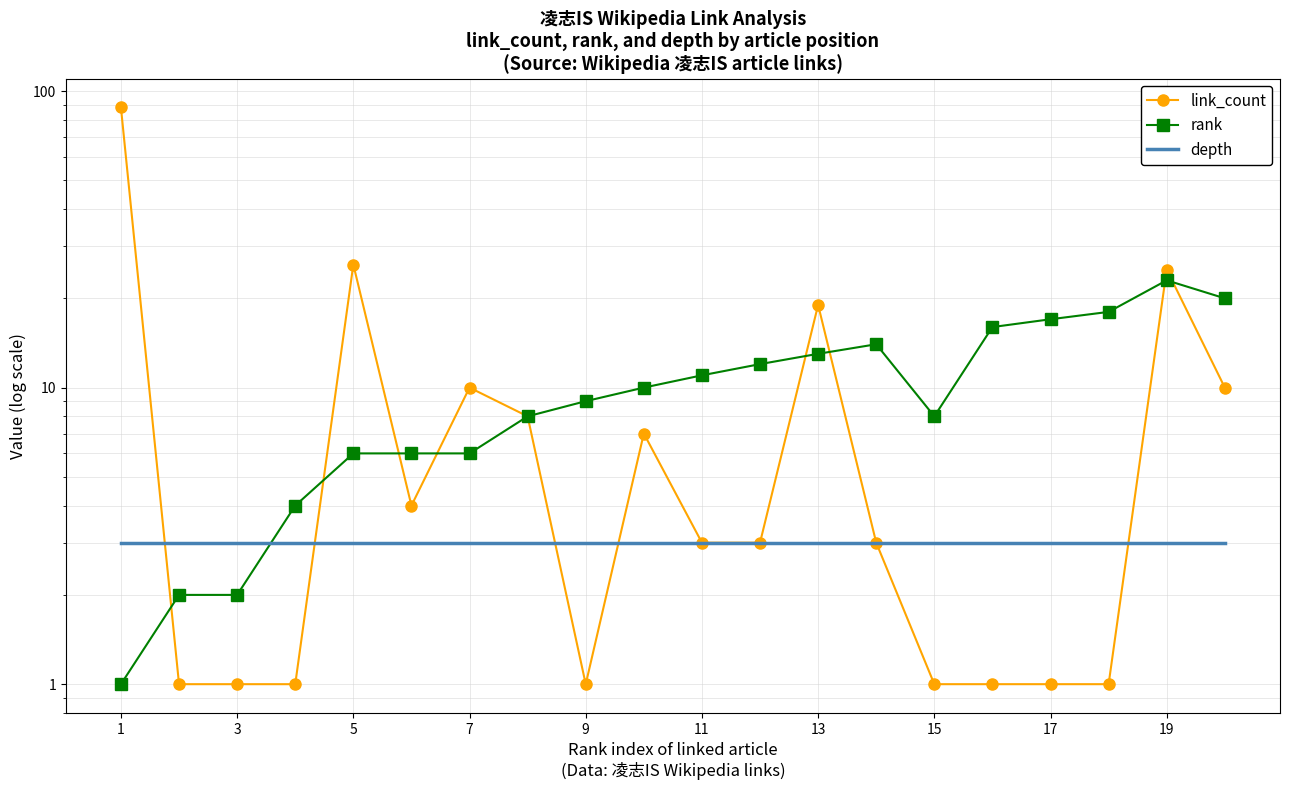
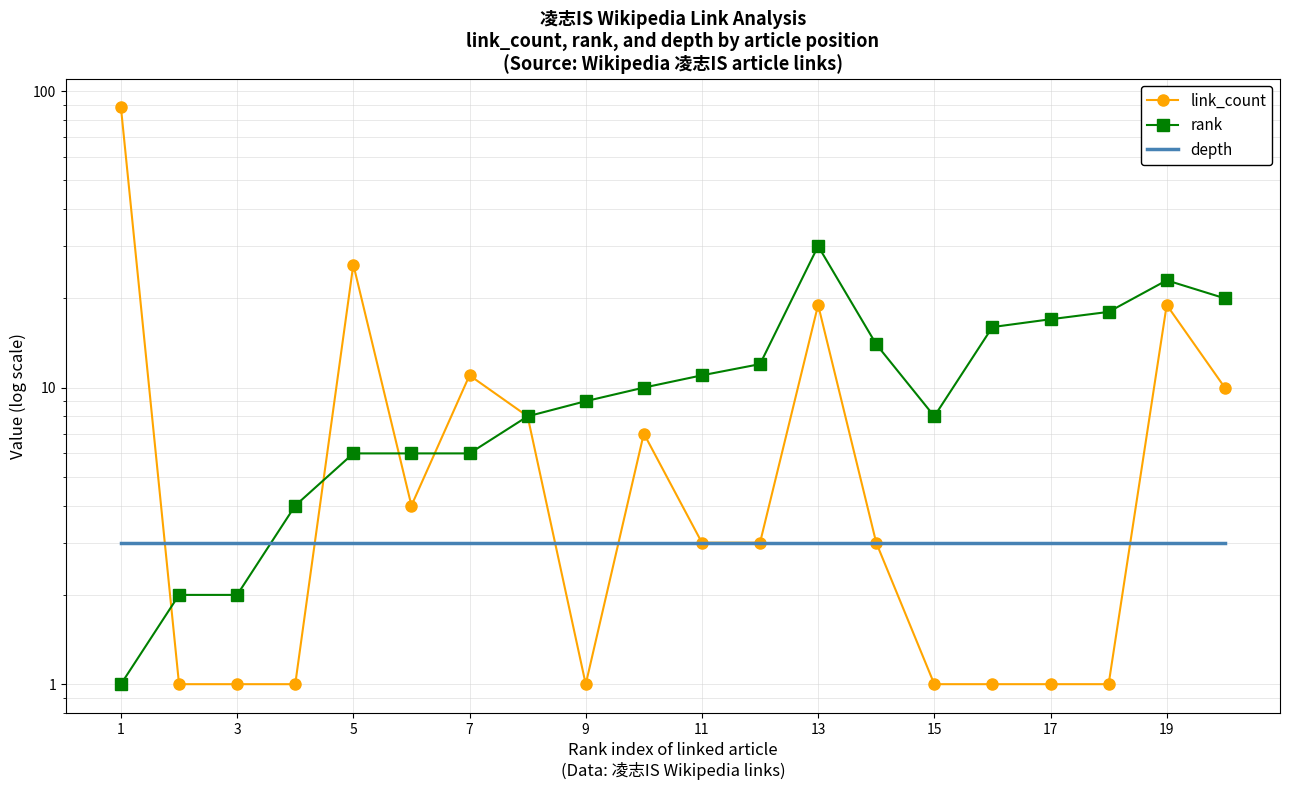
link_count, 7: 10 -> 11
rank, 13: 13 -> 30
link_count, 19: 25 -> 19
